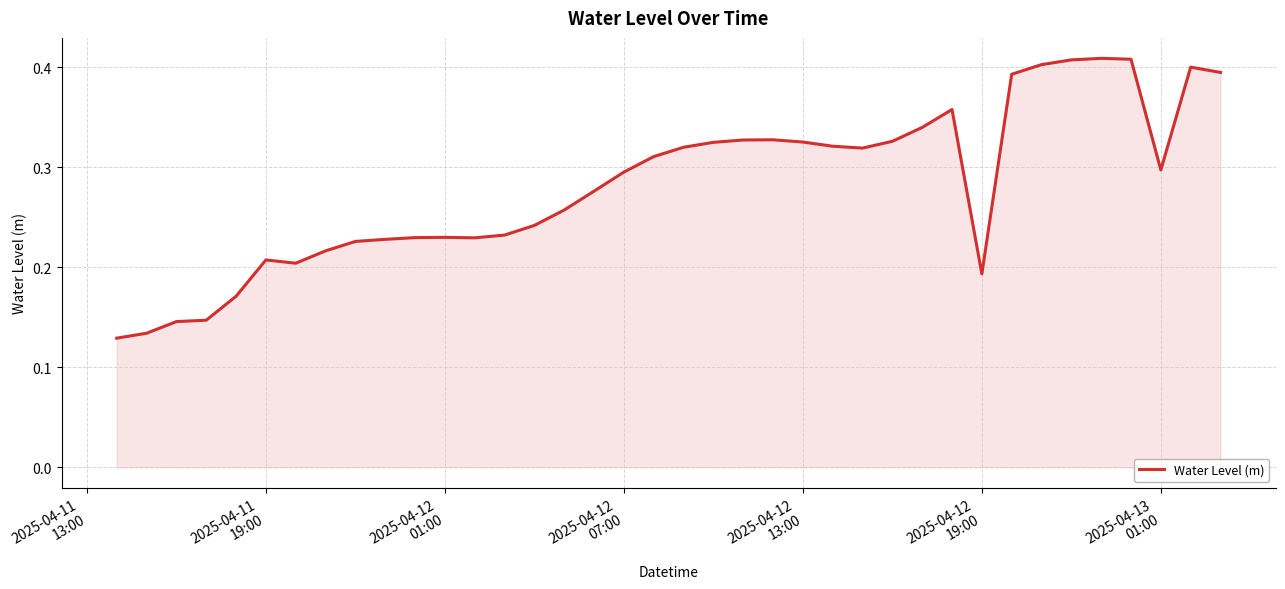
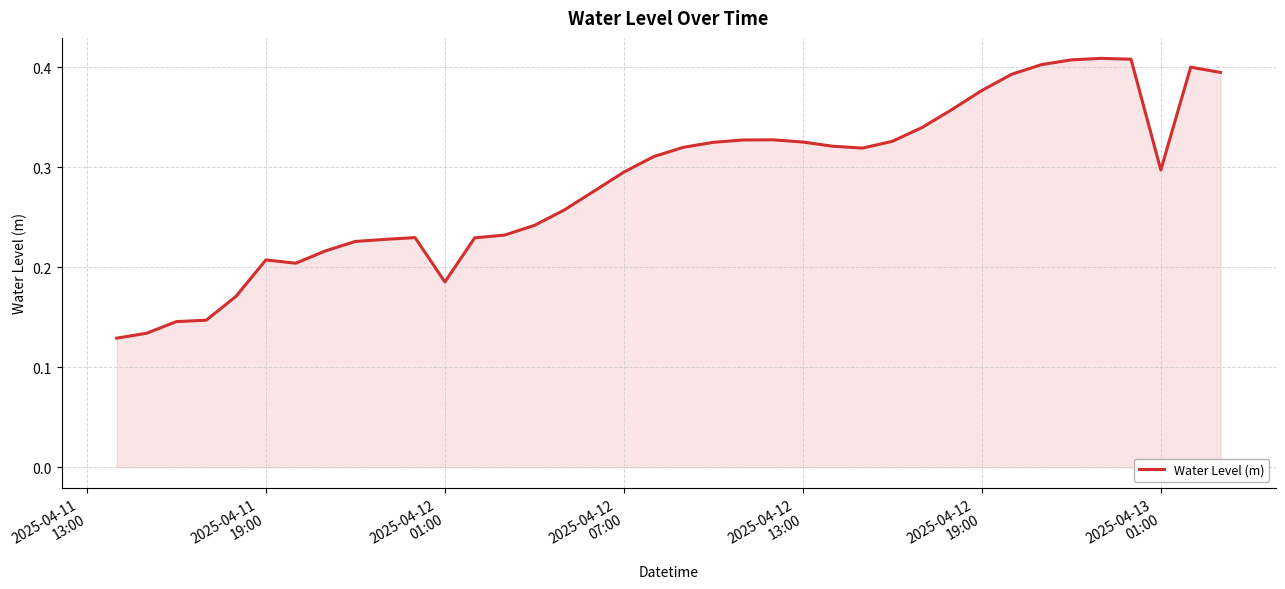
2025-04-12 01:00: 0.23 -> 0.19
2025-04-12 19:00: 0.19 -> 0.38
